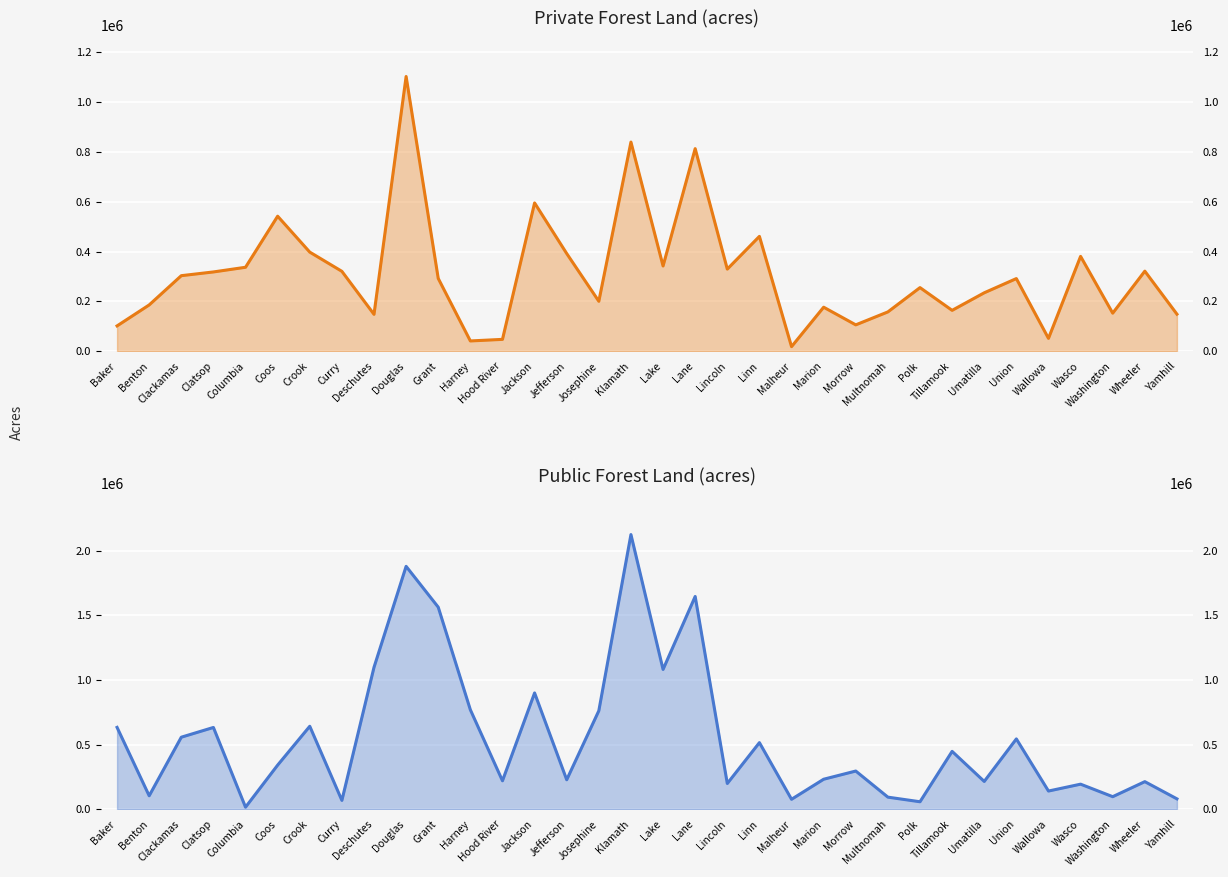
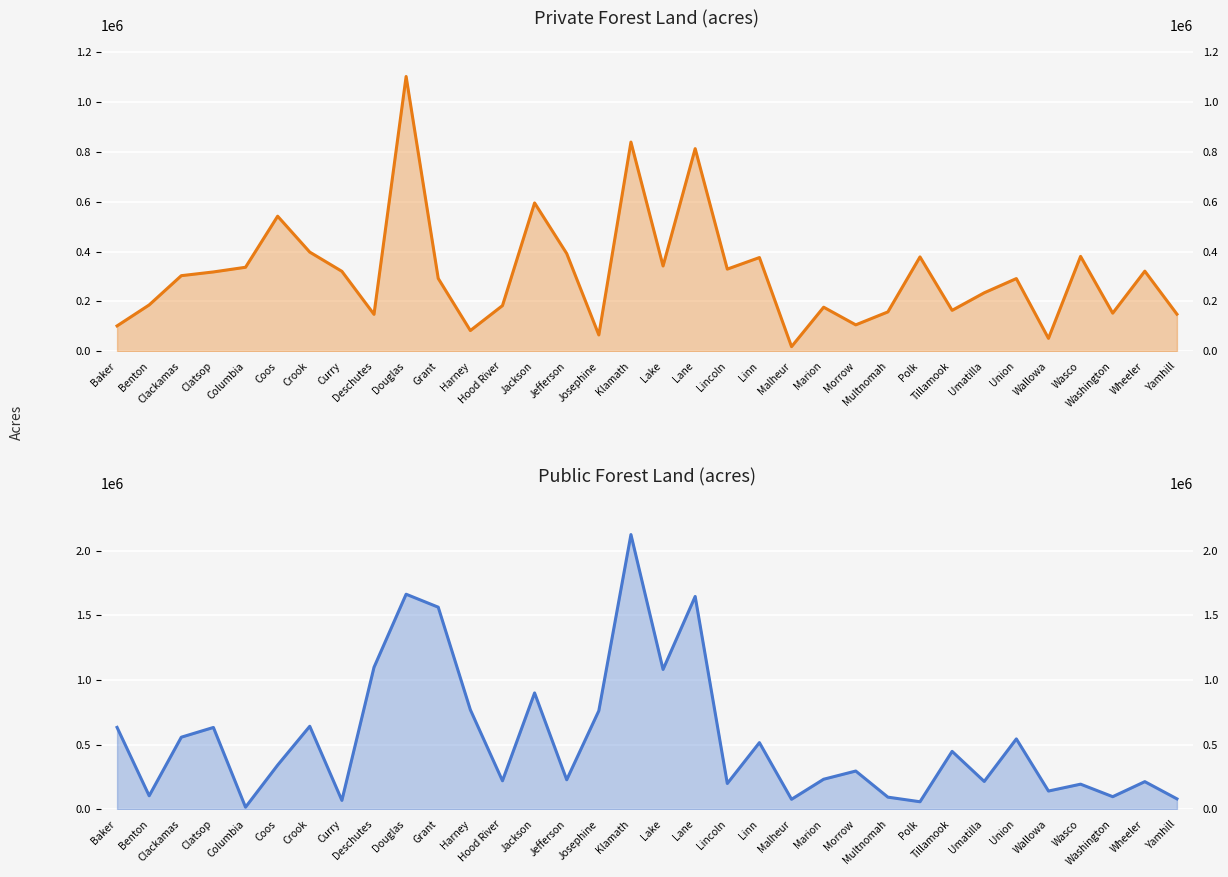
Private Forest Land (acres), Harney: 40000 -> 80000
Private Forest Land (acres), Hood River: 50000 -> 180000
Private Forest Land (acres), Josephine: 200000 -> 70000
Private Forest Land (acres), Linn: 460000 -> 380000
Private Forest Land (acres), Polk: 260000 -> 380000
Public Forest Land (acres), Douglas: 1880000 -> 1660000
